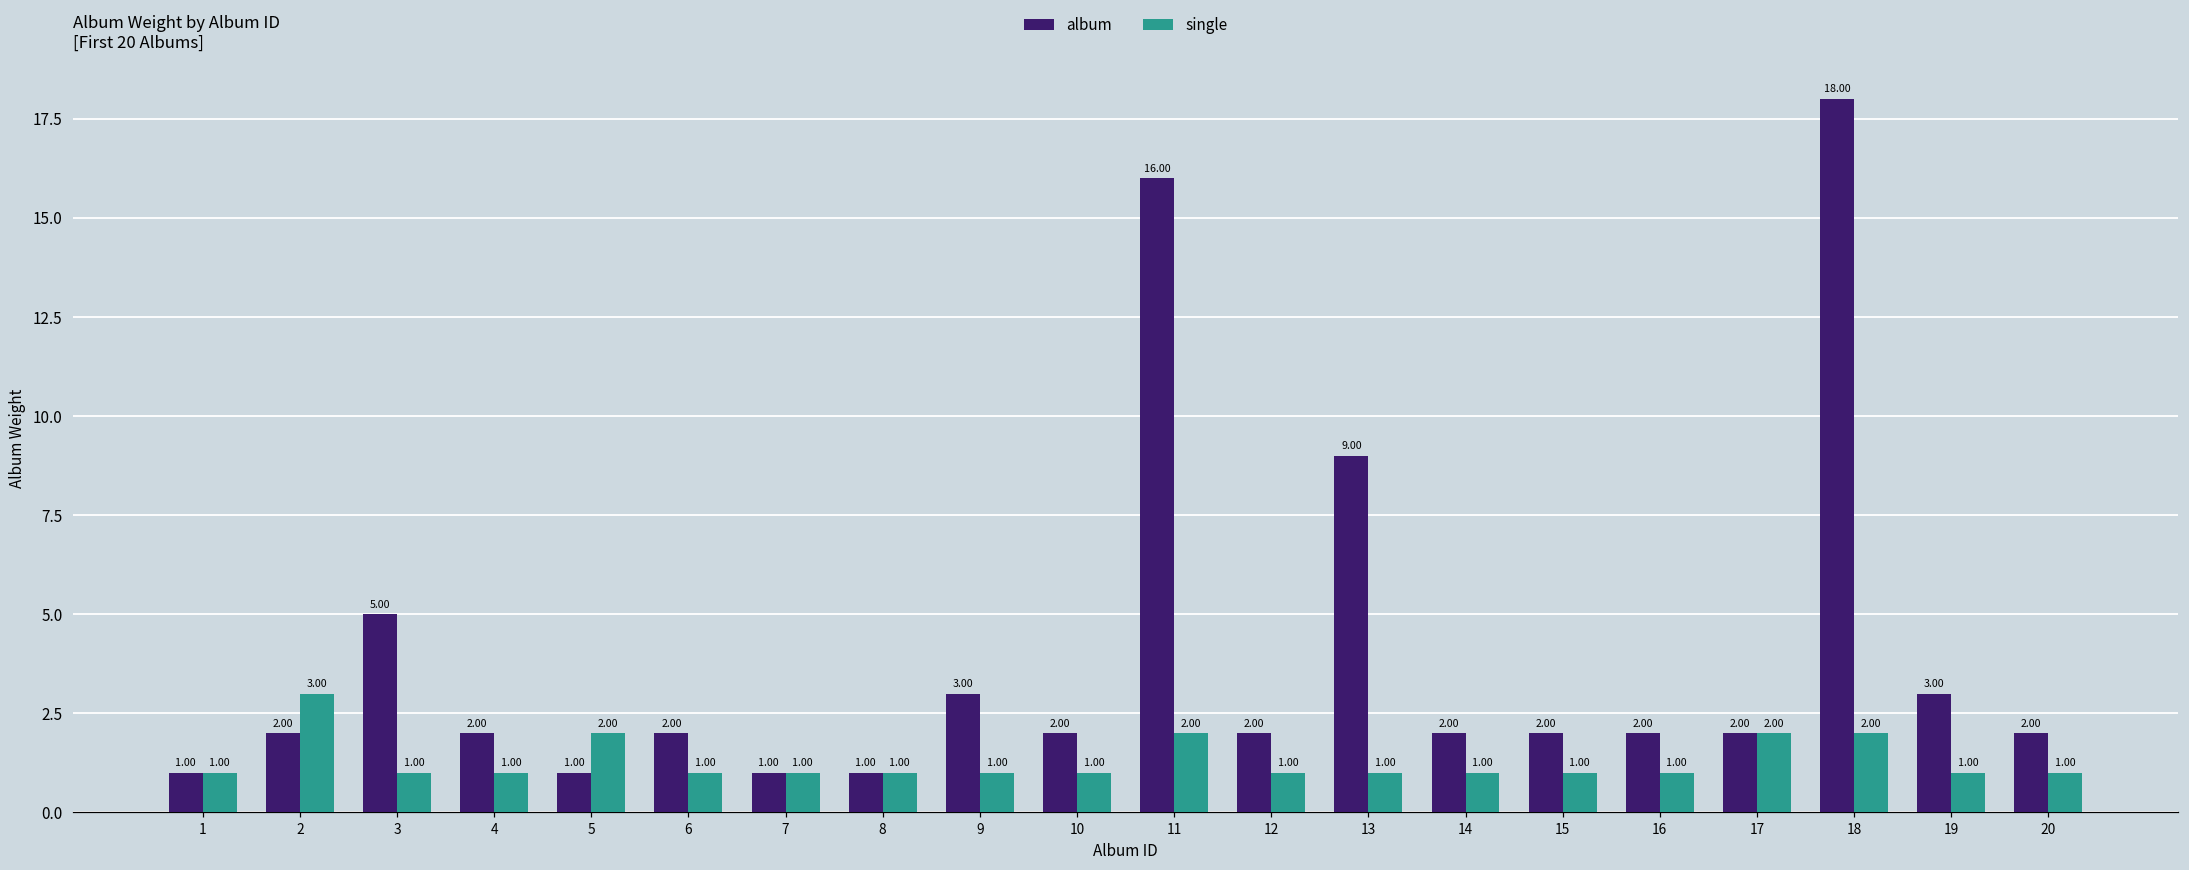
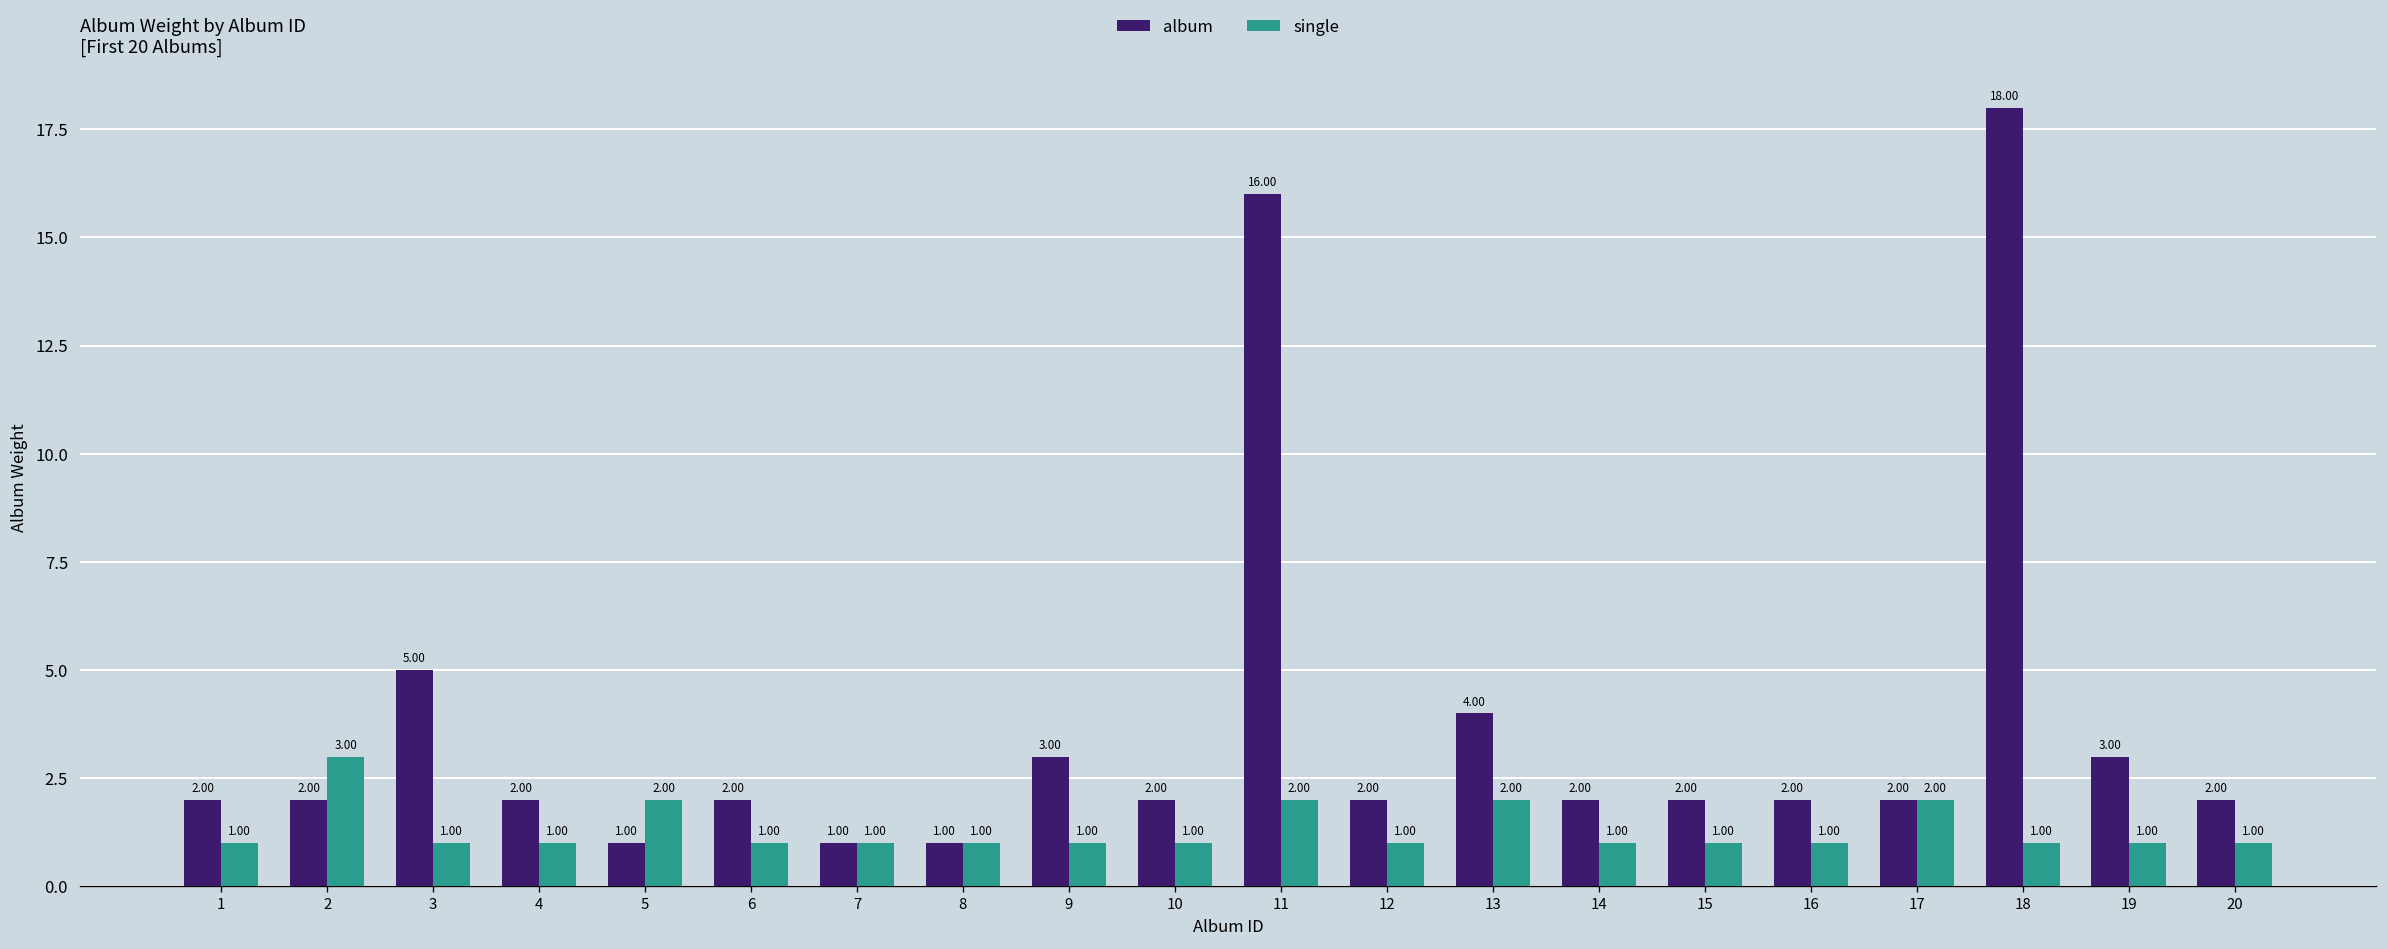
album, 1: 1.00 -> 2.00
album, 13: 9.00 -> 4.00
single, 13: 1.00 -> 2.00
single, 18: 2.00 -> 1.00
